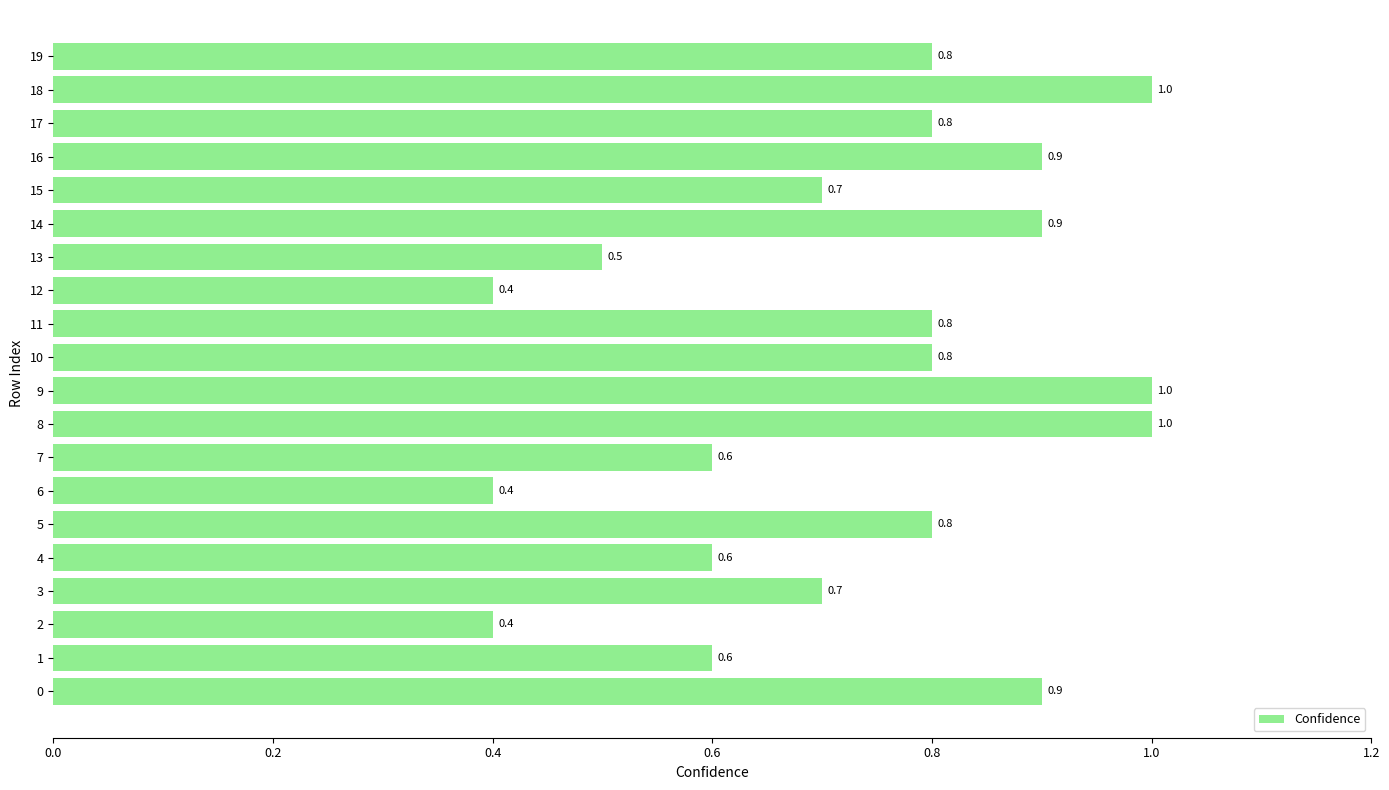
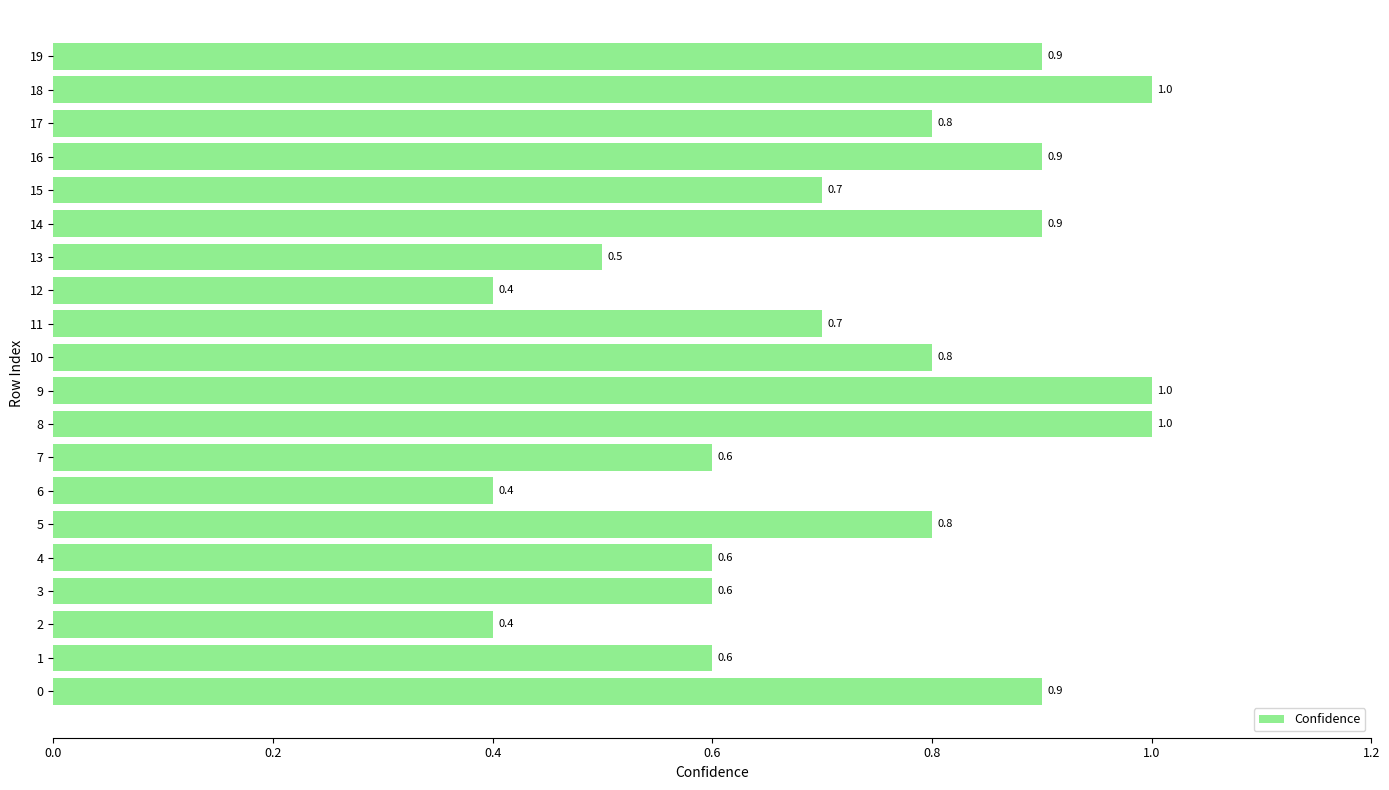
19: 0.8 -> 0.9
11: 0.8 -> 0.7
3: 0.7 -> 0.6
